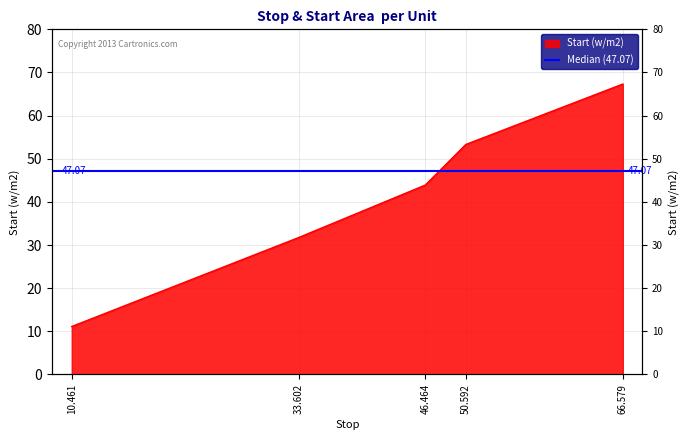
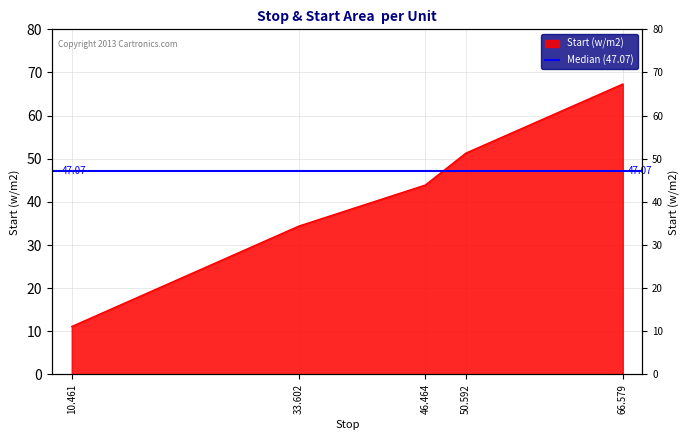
33.602: 32 -> 34
50.592: 53 -> 51
